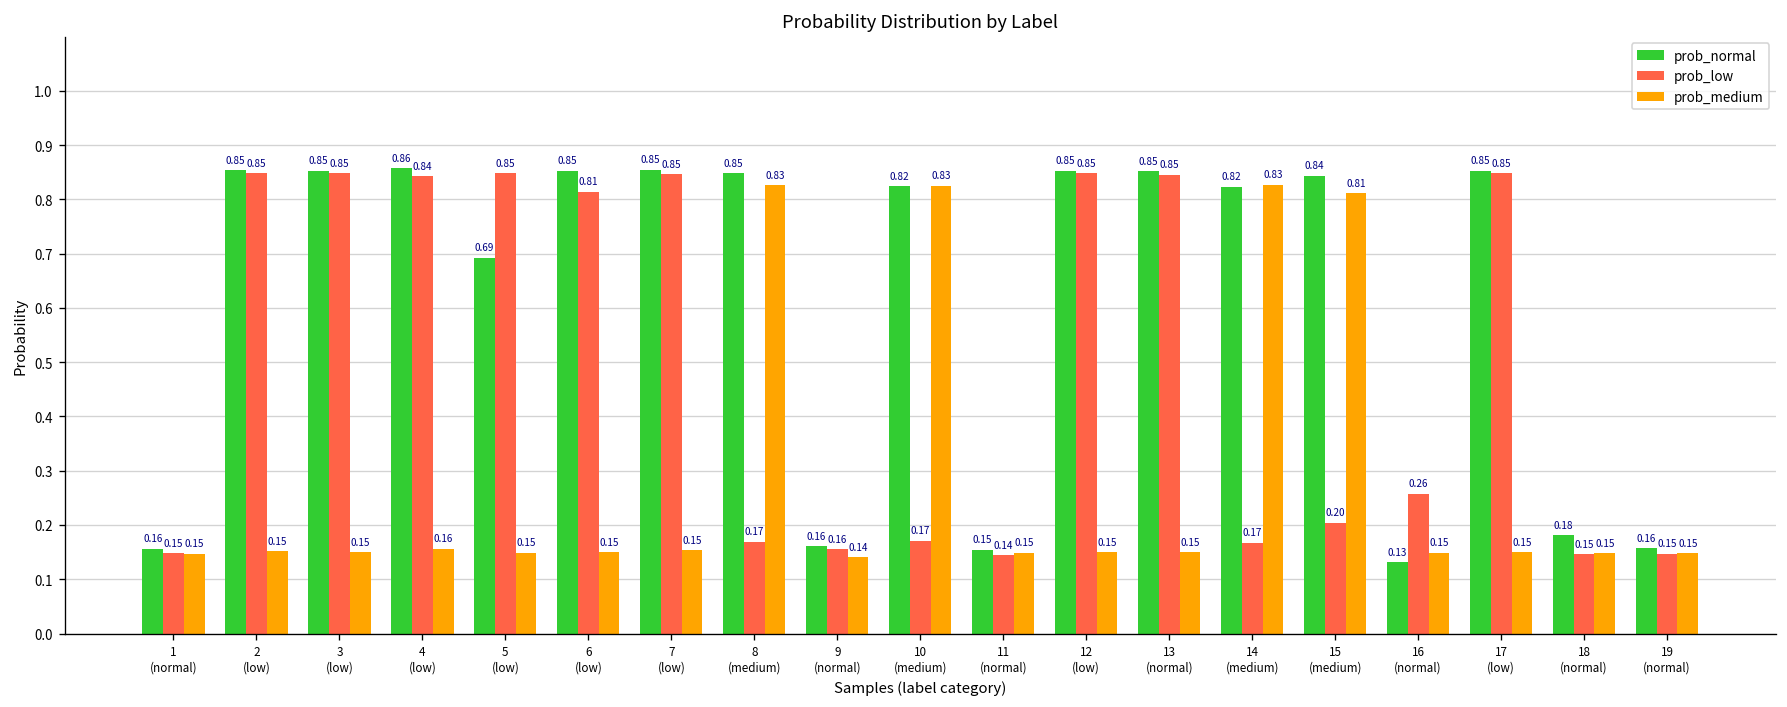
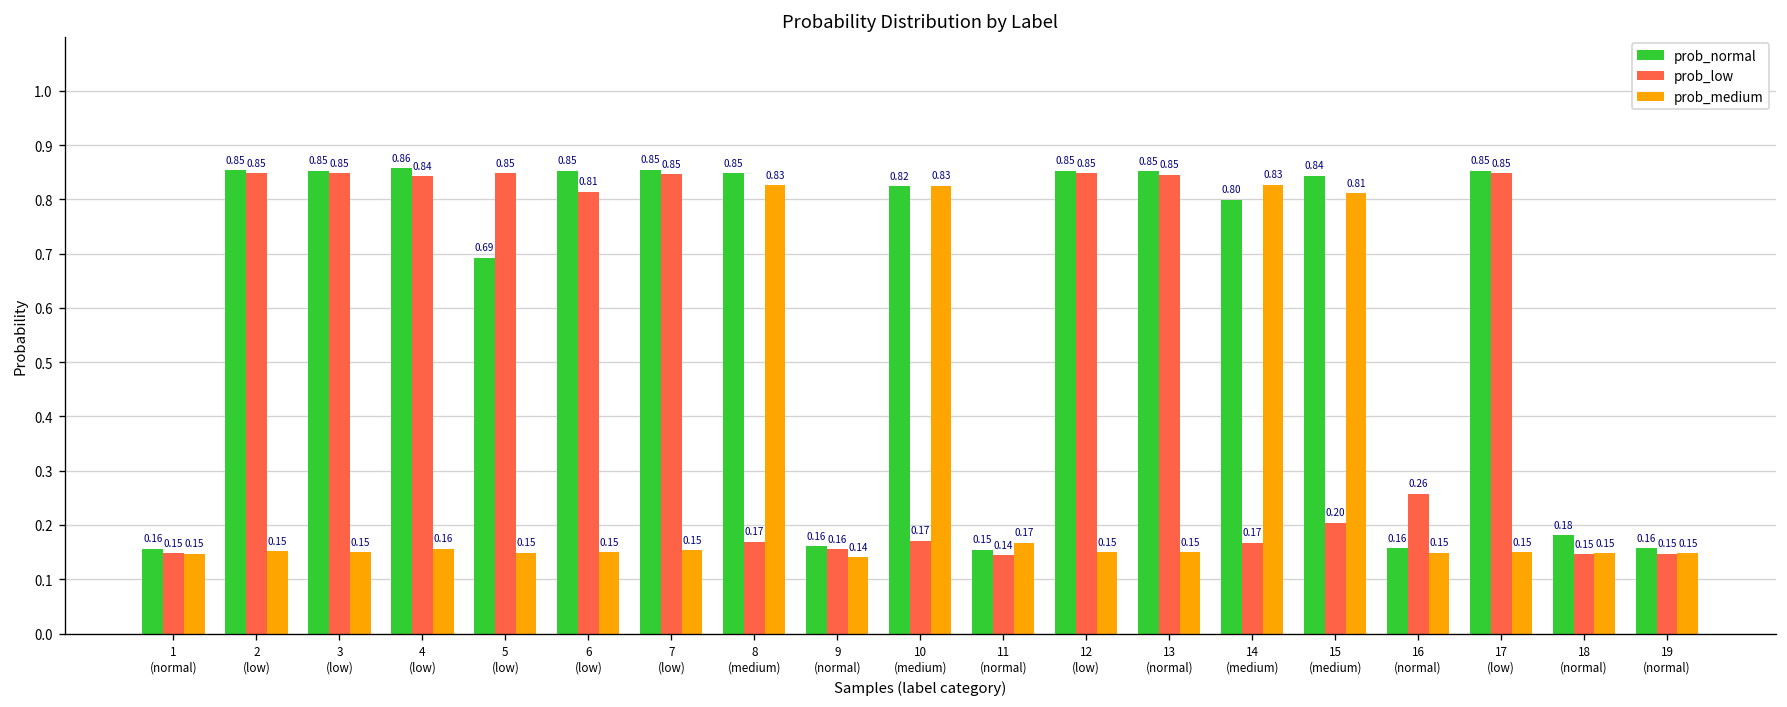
prob_medium, 11 (normal): 0.15 -> 0.17
prob_normal, 14 (medium): 0.82 -> 0.80
prob_normal, 16 (normal): 0.13 -> 0.16
